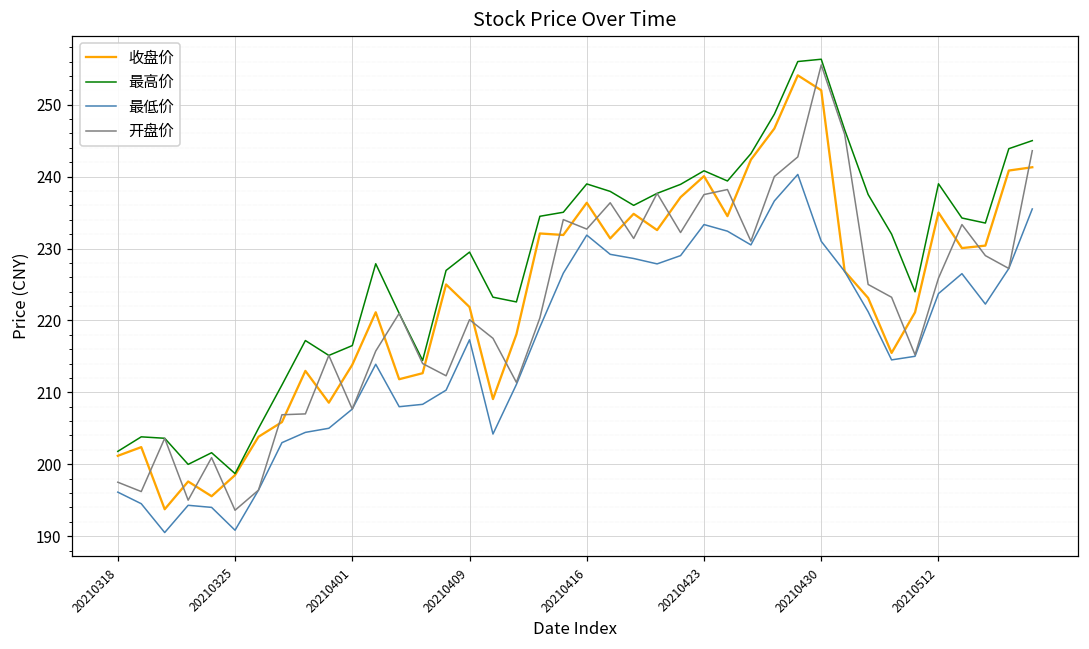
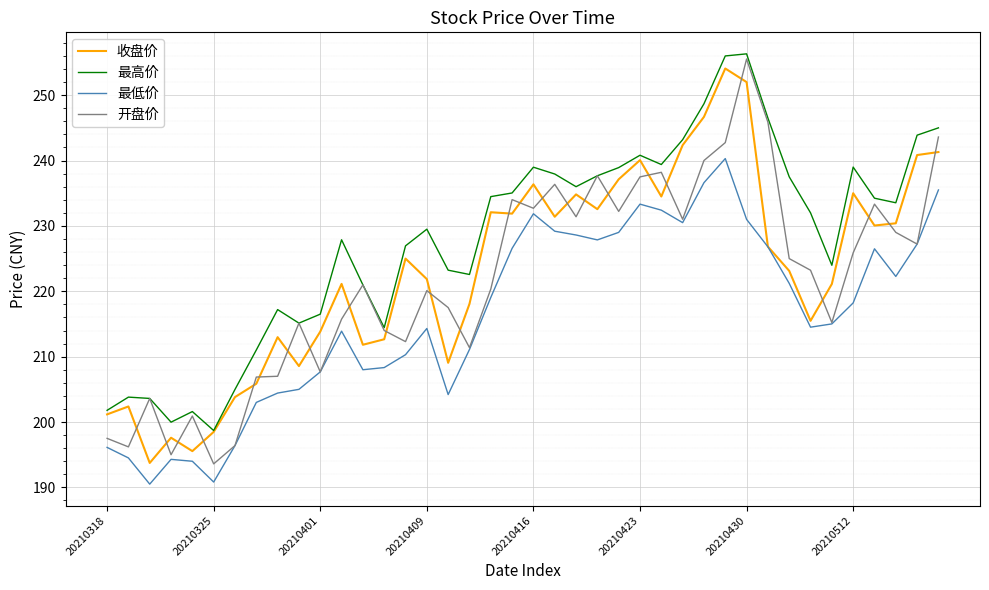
最低价, 20210409: 217 -> 214
最低价, 20210512: 224 -> 218
